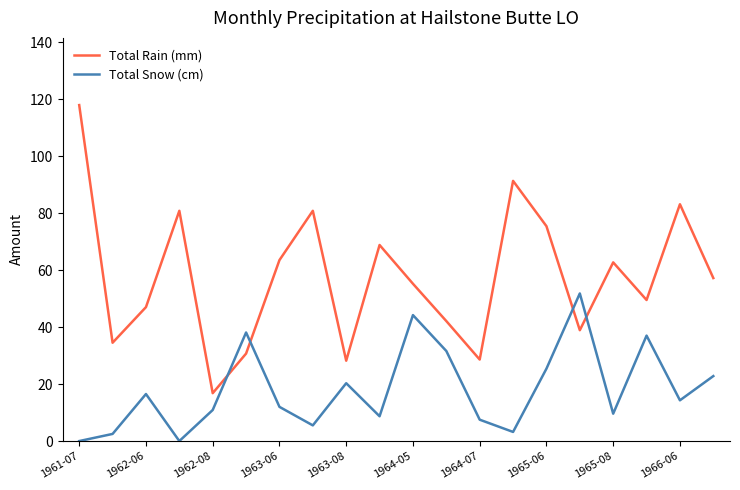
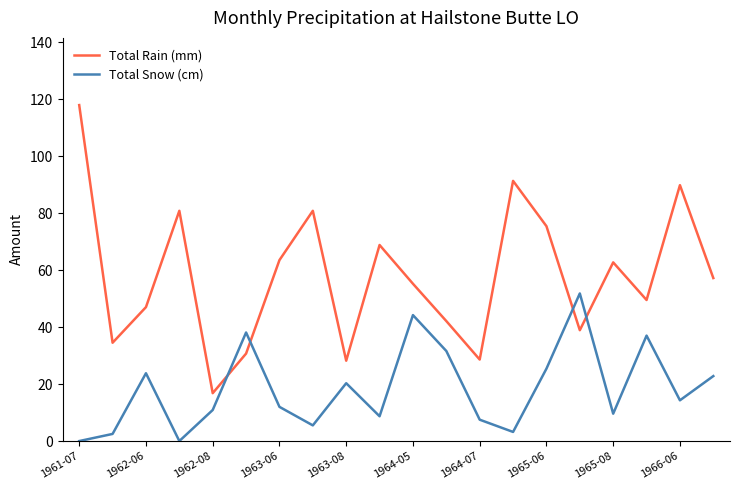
Total Snow (cm), 1962-06: 17 -> 24
Total Rain (mm), 1966-06: 83 -> 90
